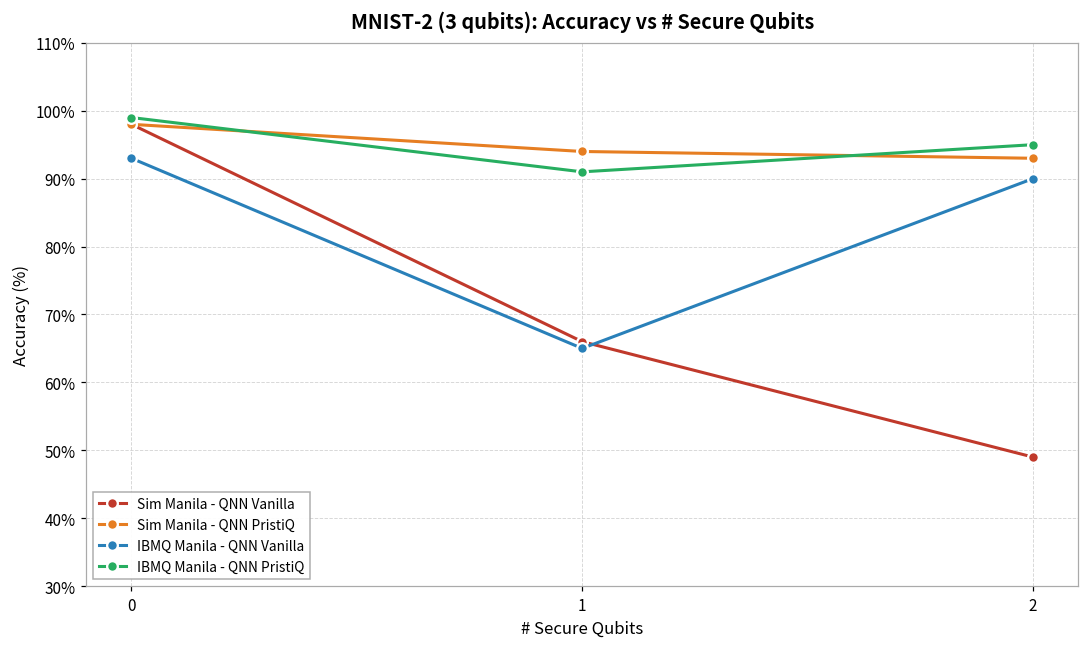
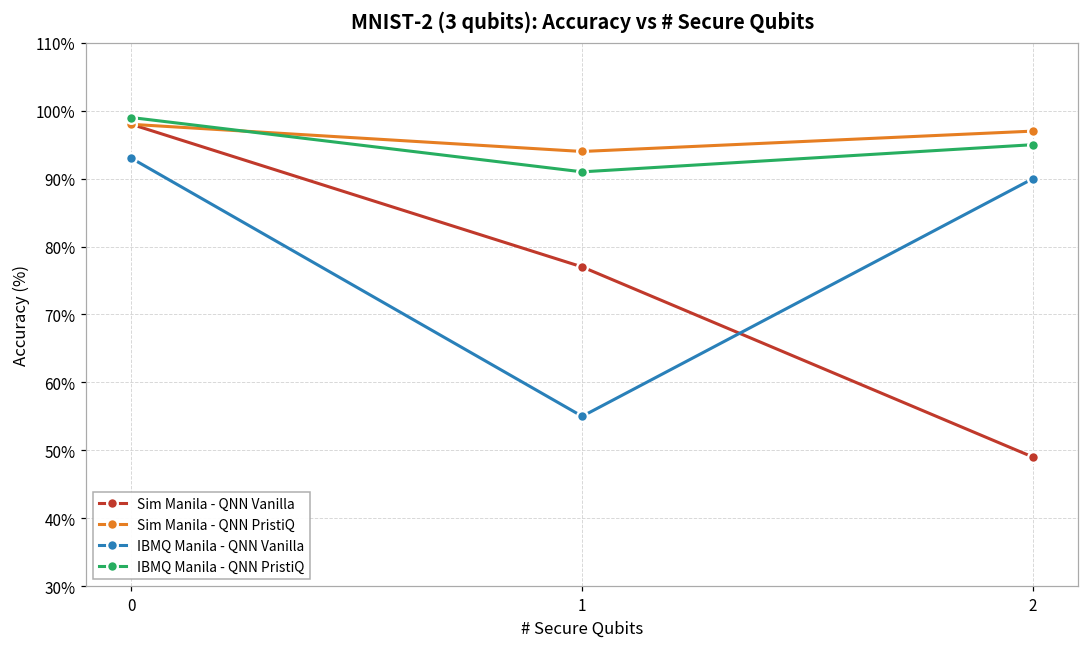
Sim Manila - QNN Vanilla, 1: 66% -> 77%
IBMQ Manila - QNN Vanilla, 1: 65% -> 55%
Sim Manila - QNN PristiQ, 2: 93% -> 97%
